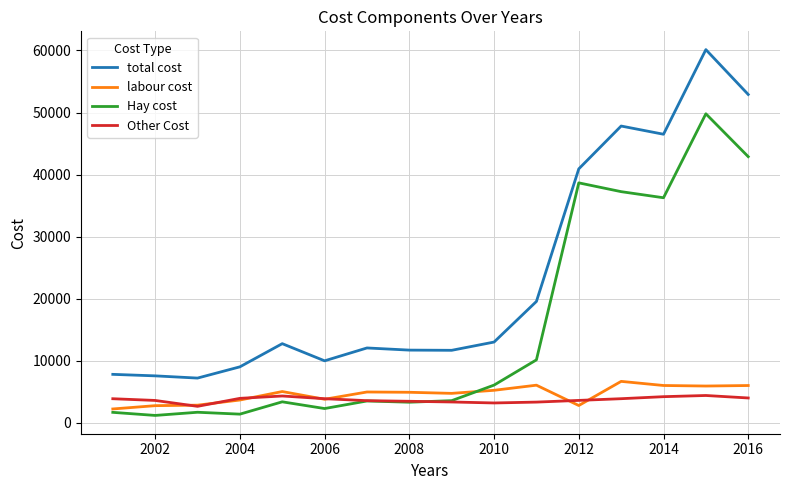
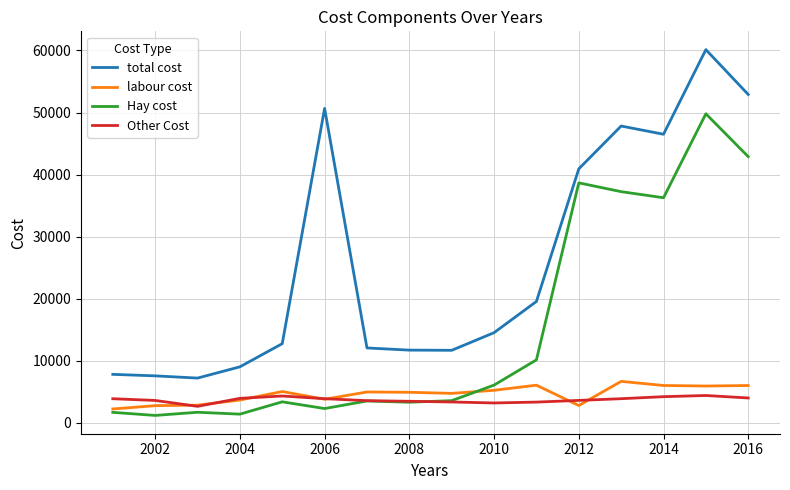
total cost, 2006: 10000 -> 51000
total cost, 2010: 13000 -> 15000
